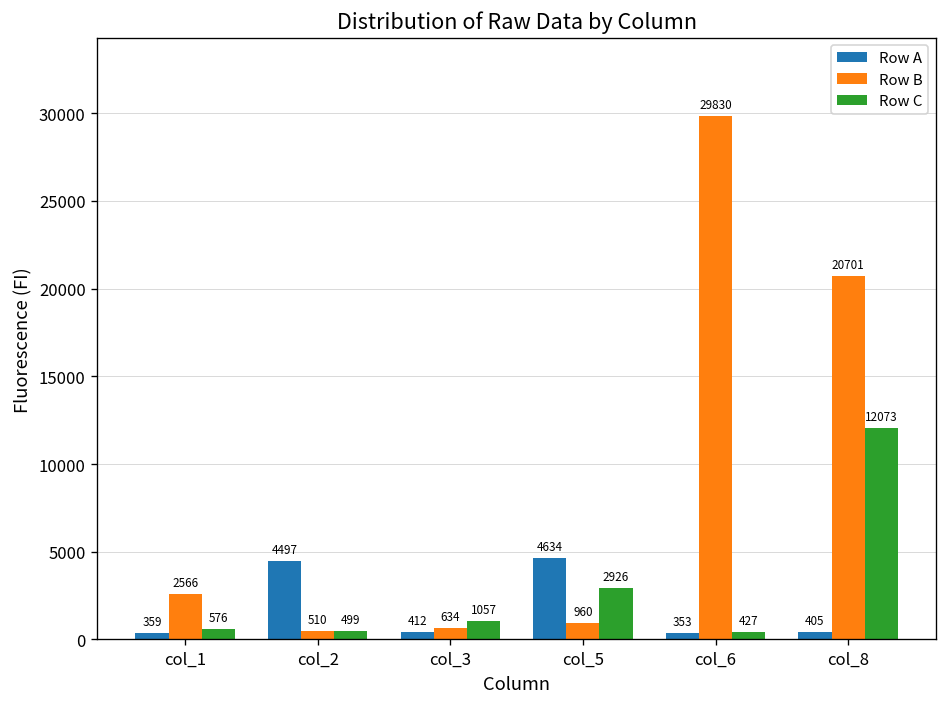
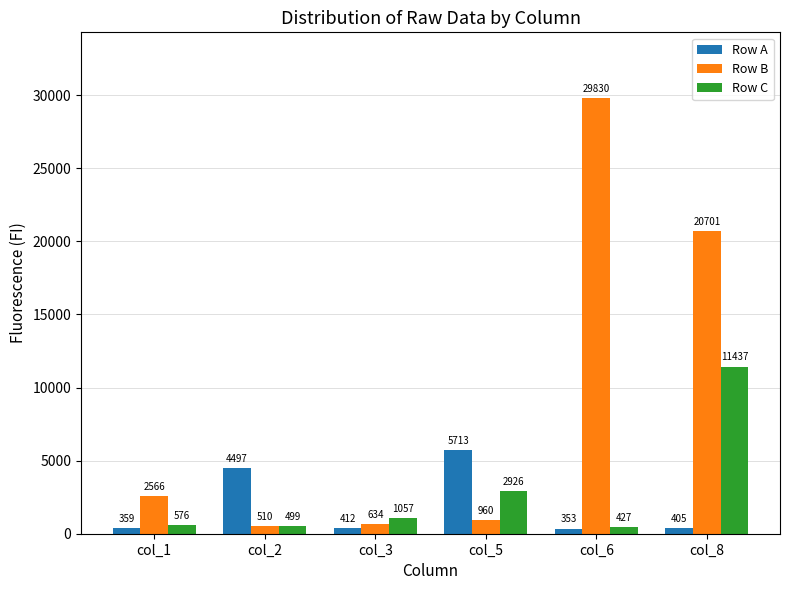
Row A, col_5: 4634 -> 5713
Row C, col_8: 12073 -> 11437
